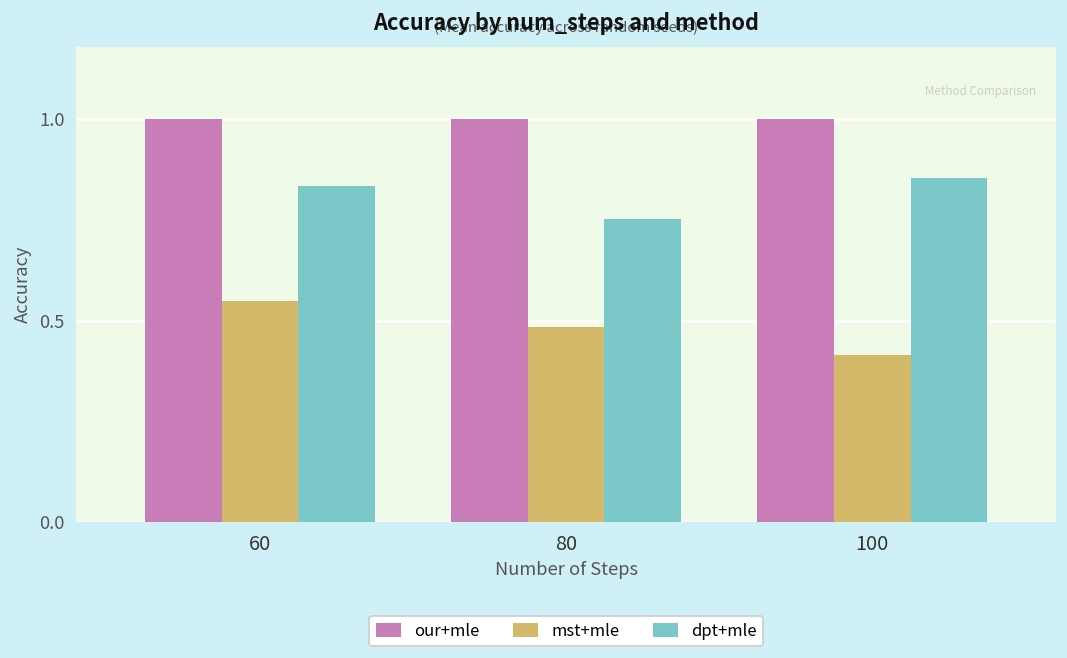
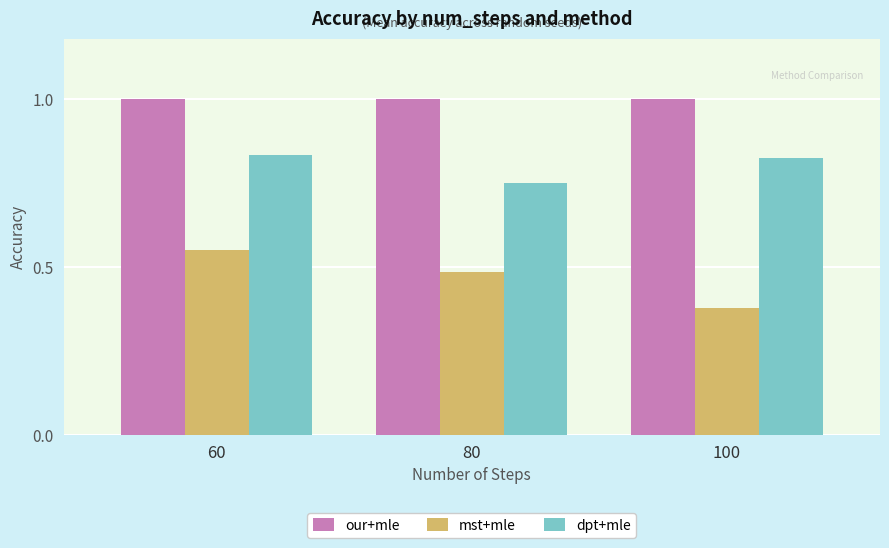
mst+mle, 100: 0.42 -> 0.38
dpt+mle, 100: 0.85 -> 0.83
